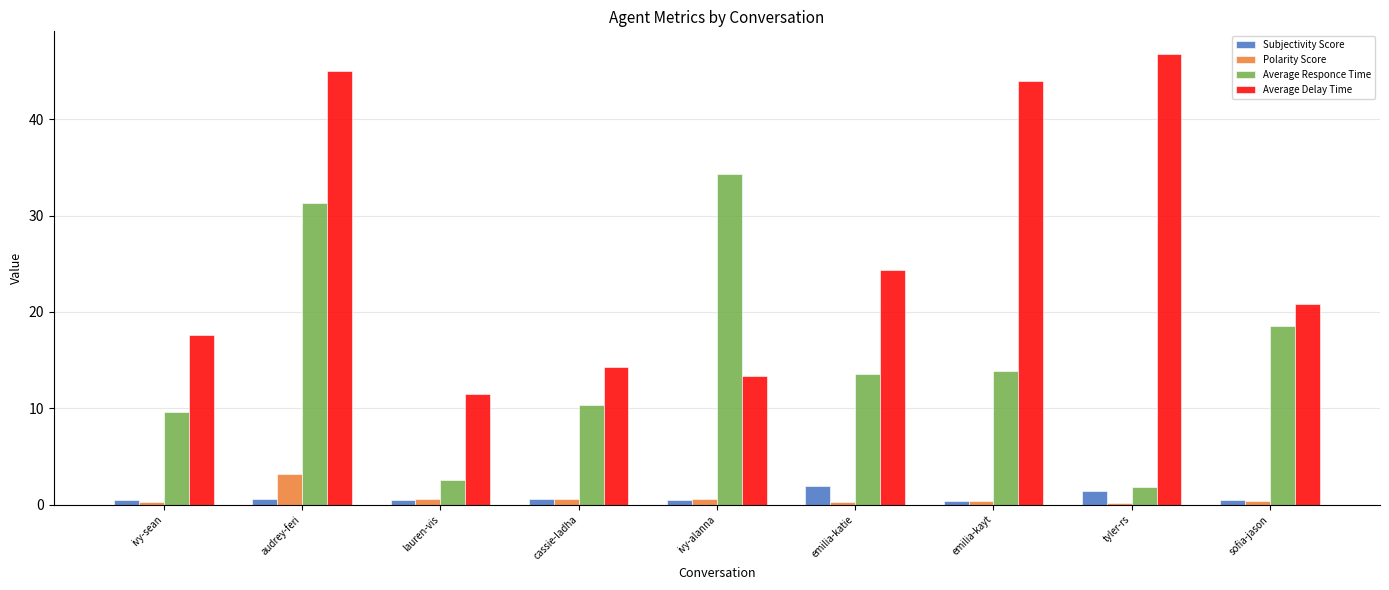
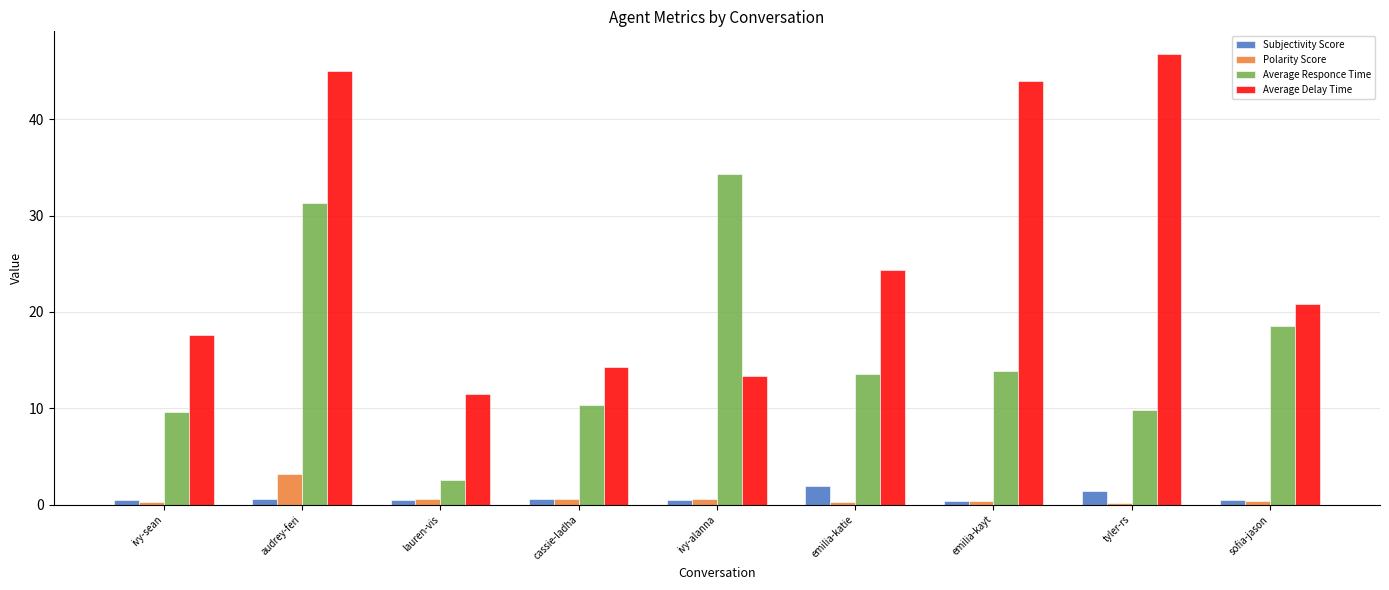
Average Responce Time, tyler-rs: 2 -> 10
